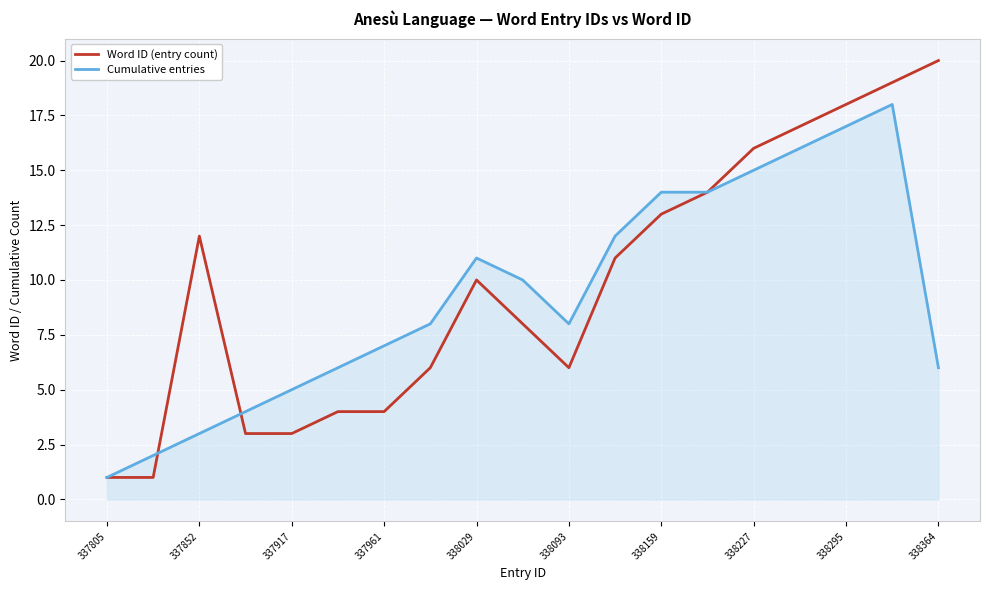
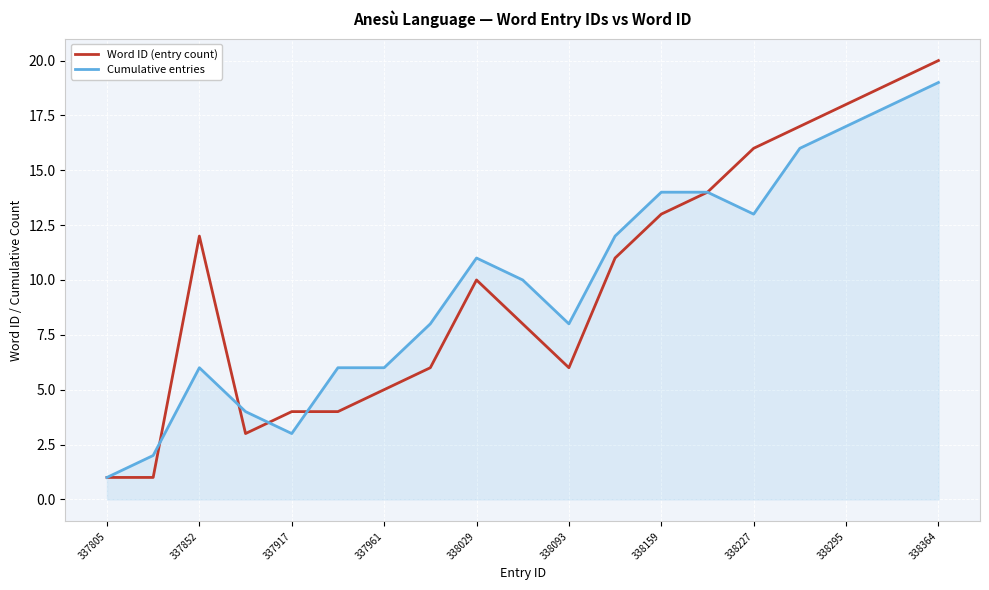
Cumulative entries, 337852: 3 -> 6
Word ID (entry count), 337917: 3 -> 4
Cumulative entries, 337917: 5 -> 3
Word ID (entry count), 337961: 4 -> 5
Cumulative entries, 337961: 7 -> 6
Cumulative entries, 338227: 15 -> 13
Cumulative entries, 338364: 6 -> 19
